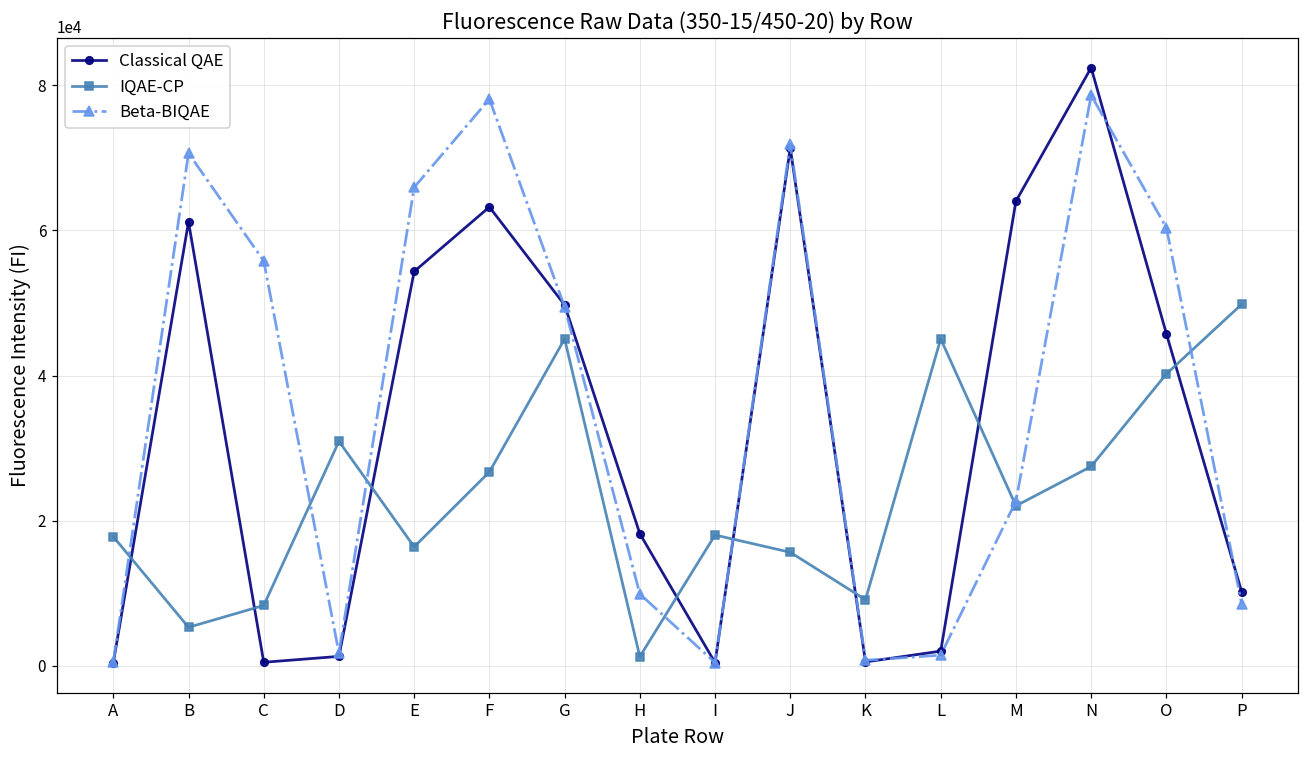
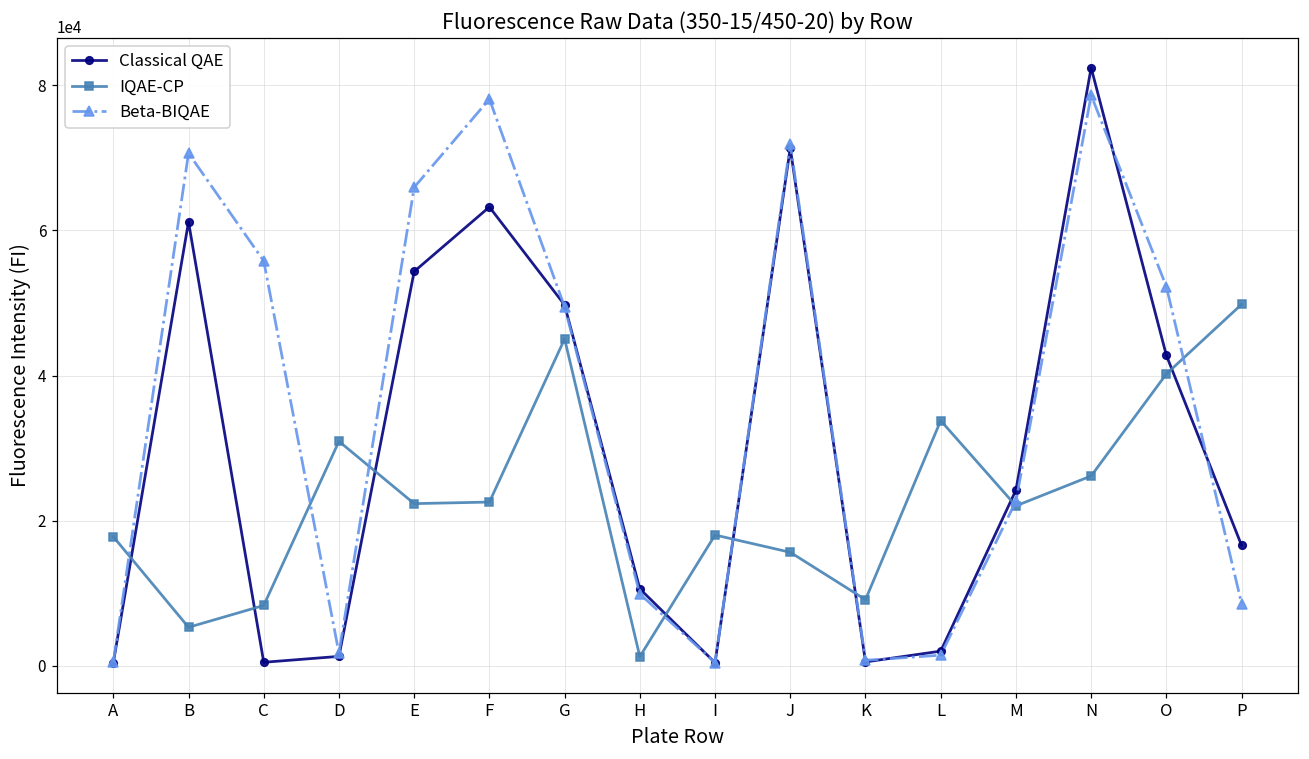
IQAE-CP, E: 16000 -> 22000
IQAE-CP, F: 27000 -> 23000
Classical QAE, H: 18000 -> 11000
IQAE-CP, L: 45000 -> 34000
Classical QAE, M: 64000 -> 24000
IQAE-CP, N: 27000 -> 26000
Classical QAE, O: 46000 -> 43000
Beta-BIQAE, O: 60000 -> 52000
Classical QAE, P: 10000 -> 17000
